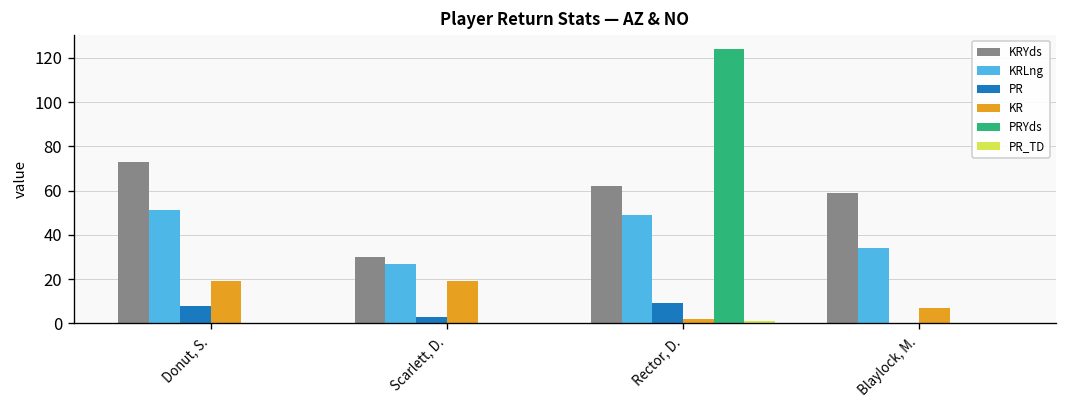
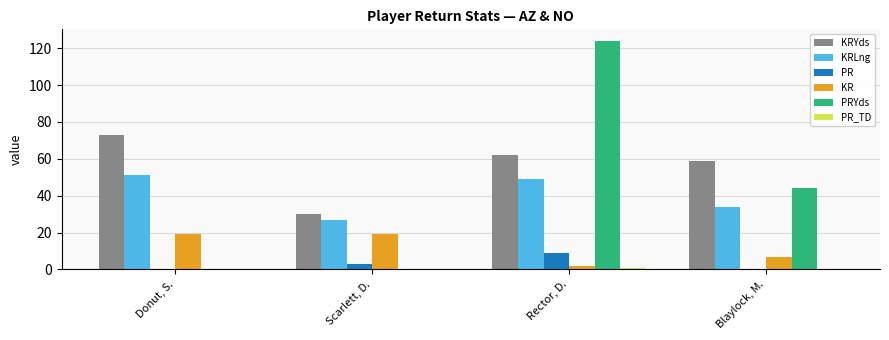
PR, Donut, S.: 8 -> 0
PRYds, Blaylock, M.: 0 -> 44
